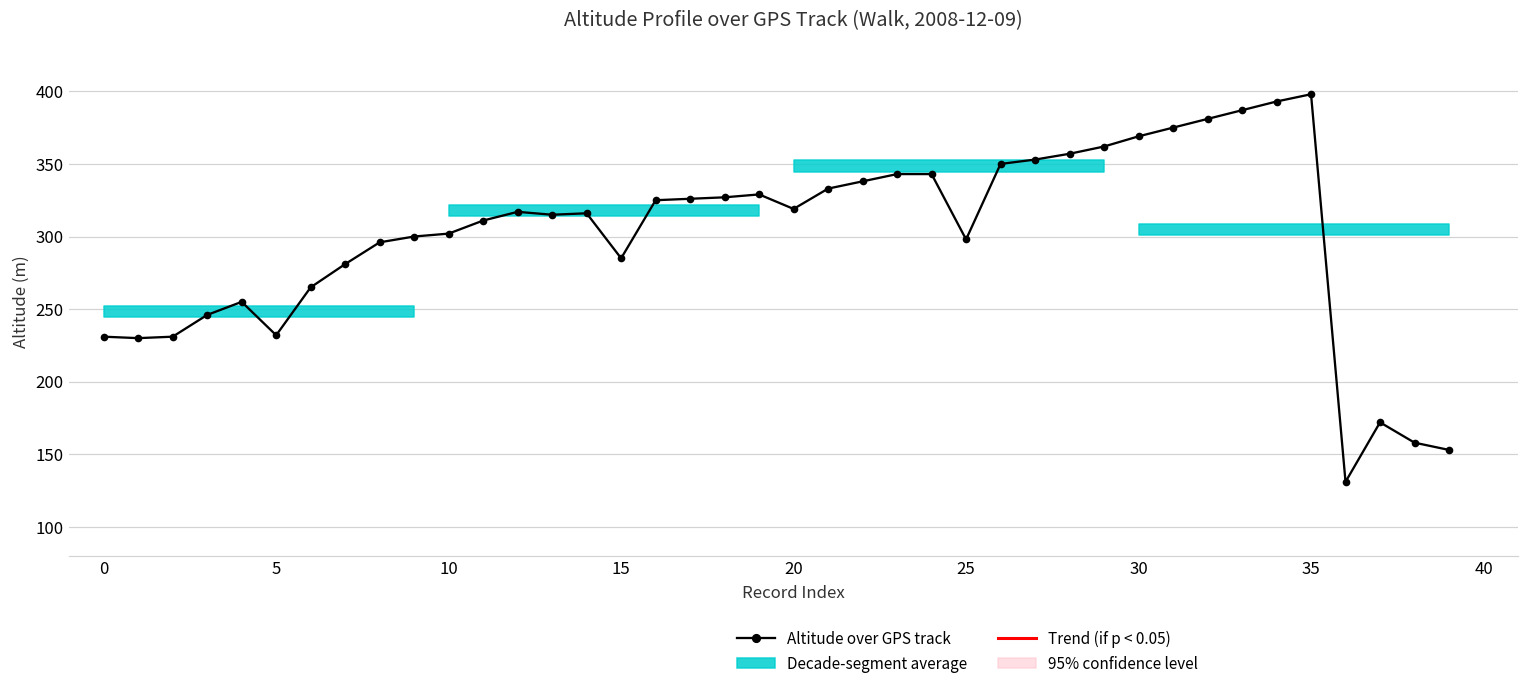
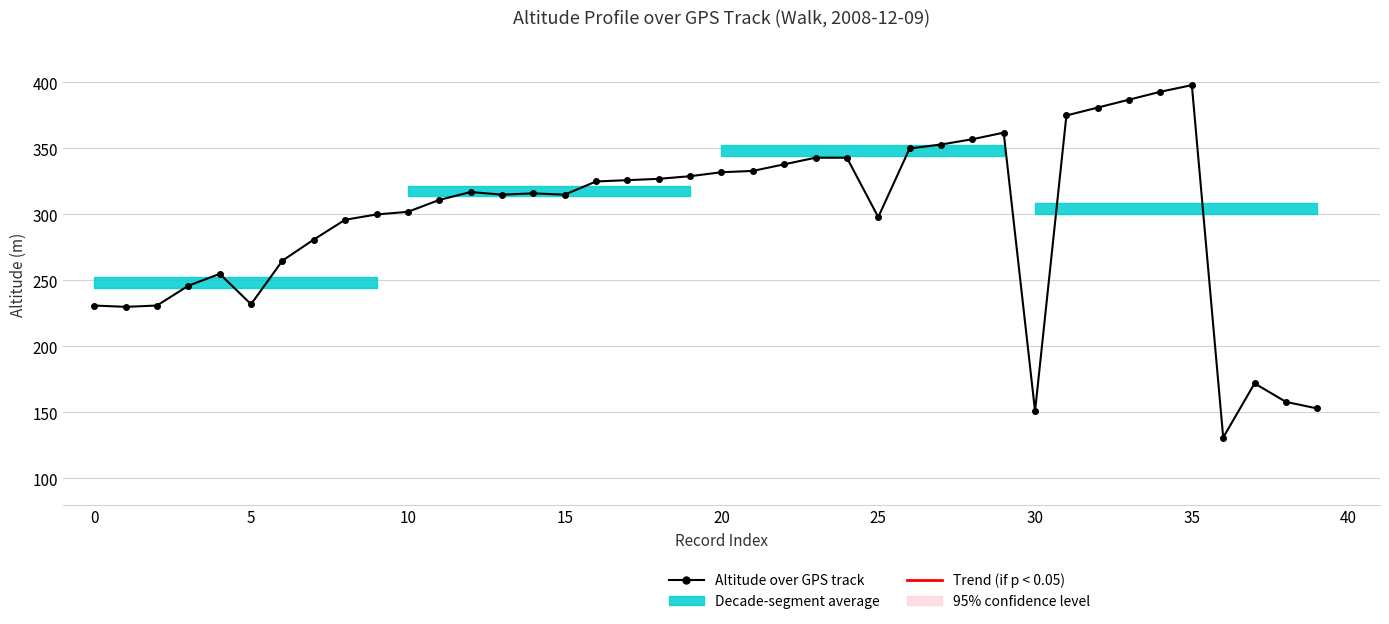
Altitude over GPS track, 15: 285 -> 315
Altitude over GPS track, 20: 319 -> 332
Altitude over GPS track, 30: 369 -> 151
